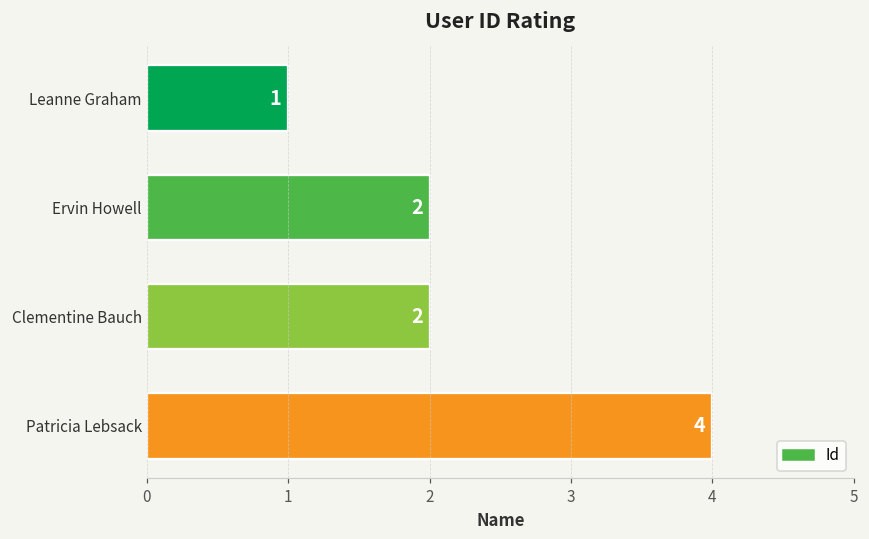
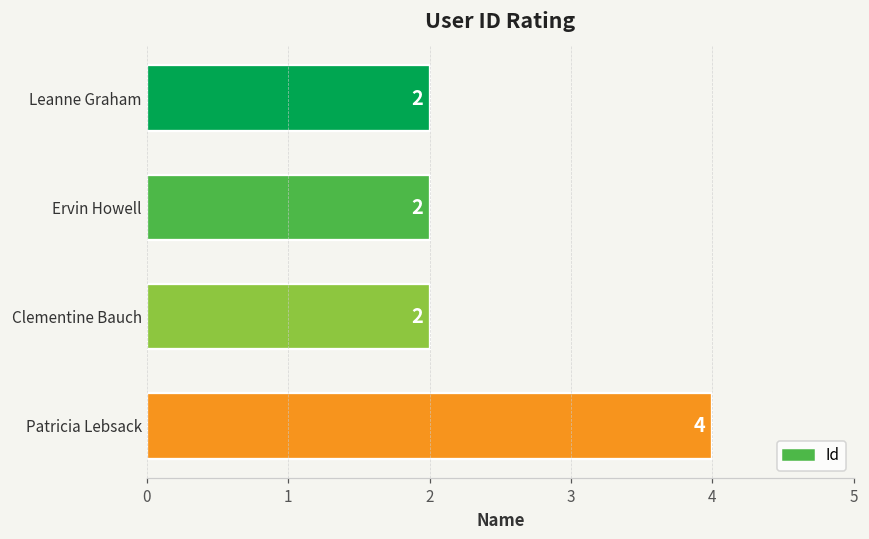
Leanne Graham: 1 -> 2
